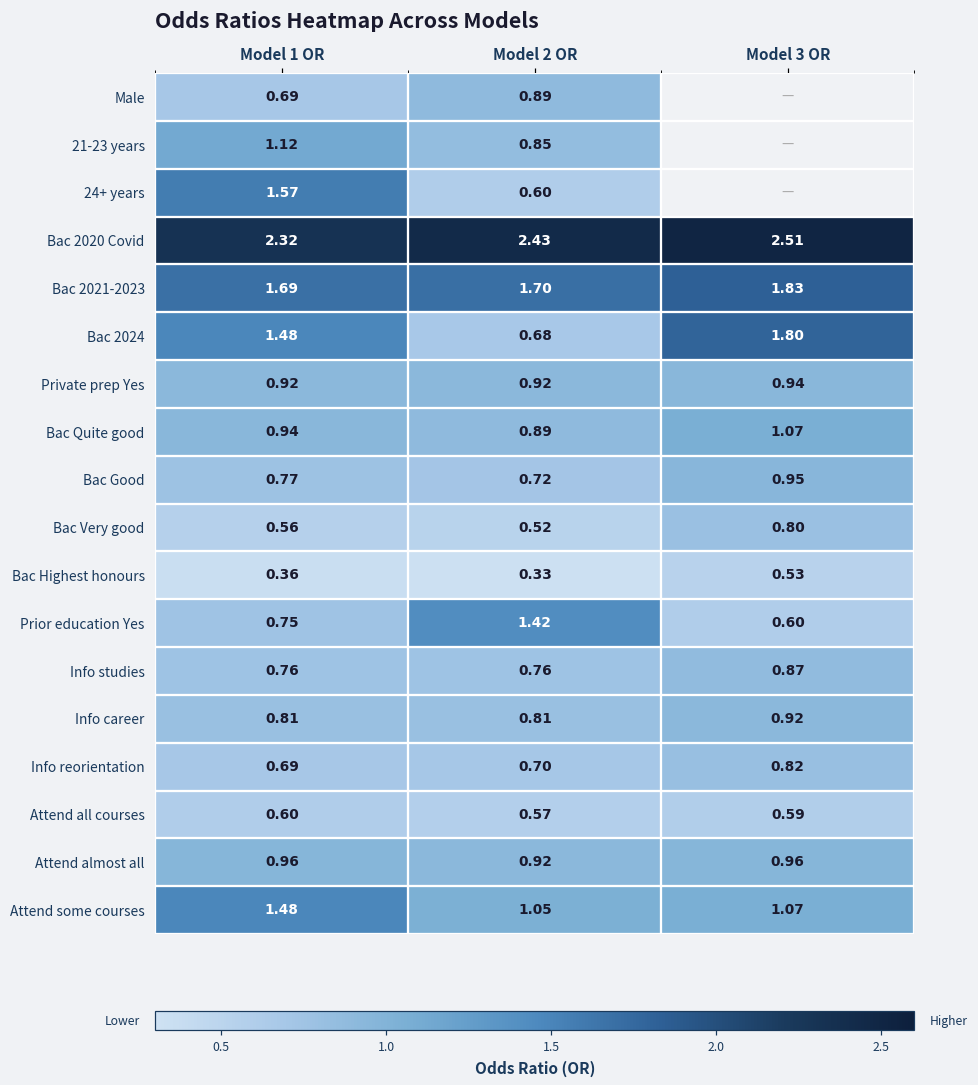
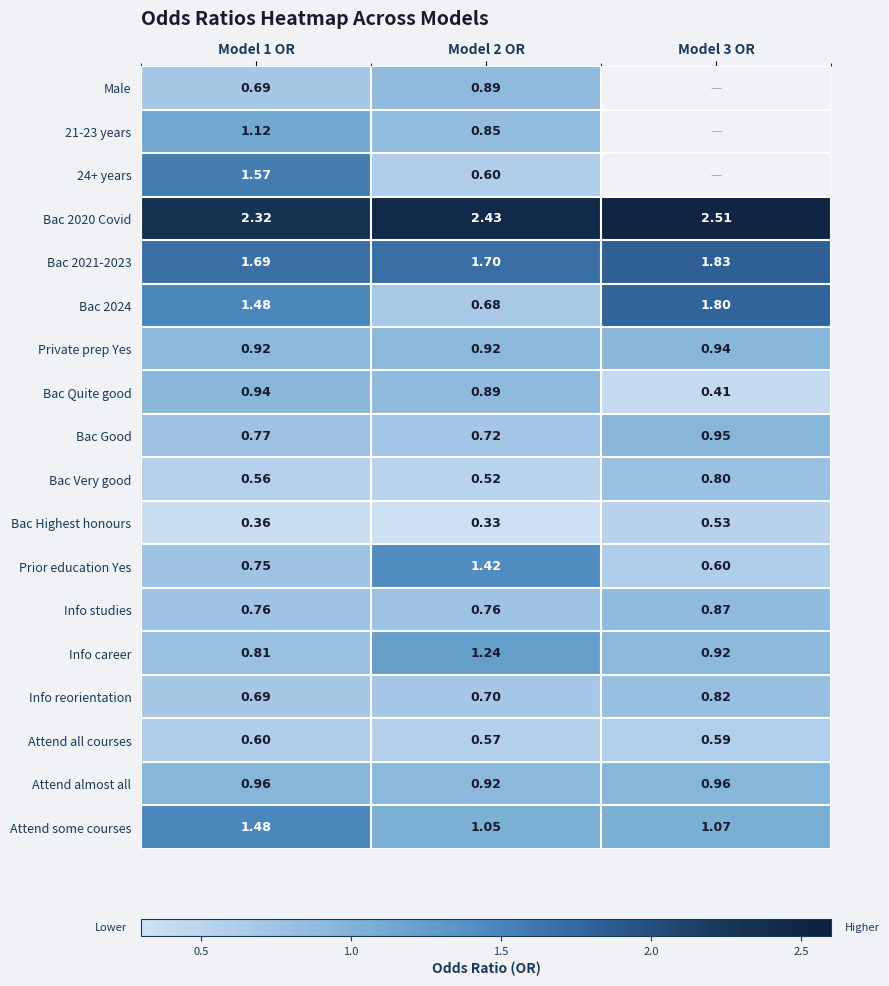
Bac Quite good, Model 3 OR: 1.07 -> 0.41
Info career, Model 2 OR: 0.81 -> 1.24
